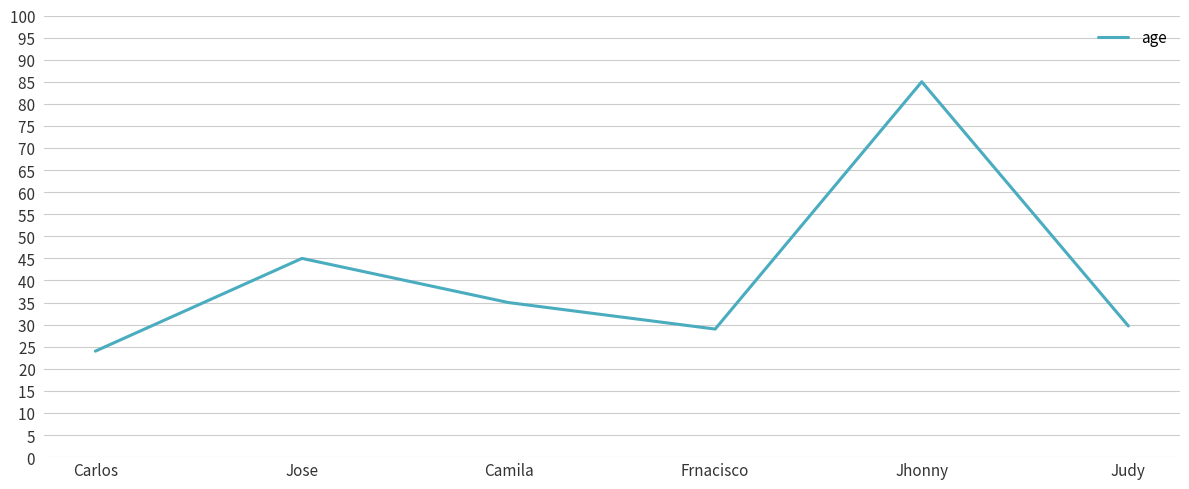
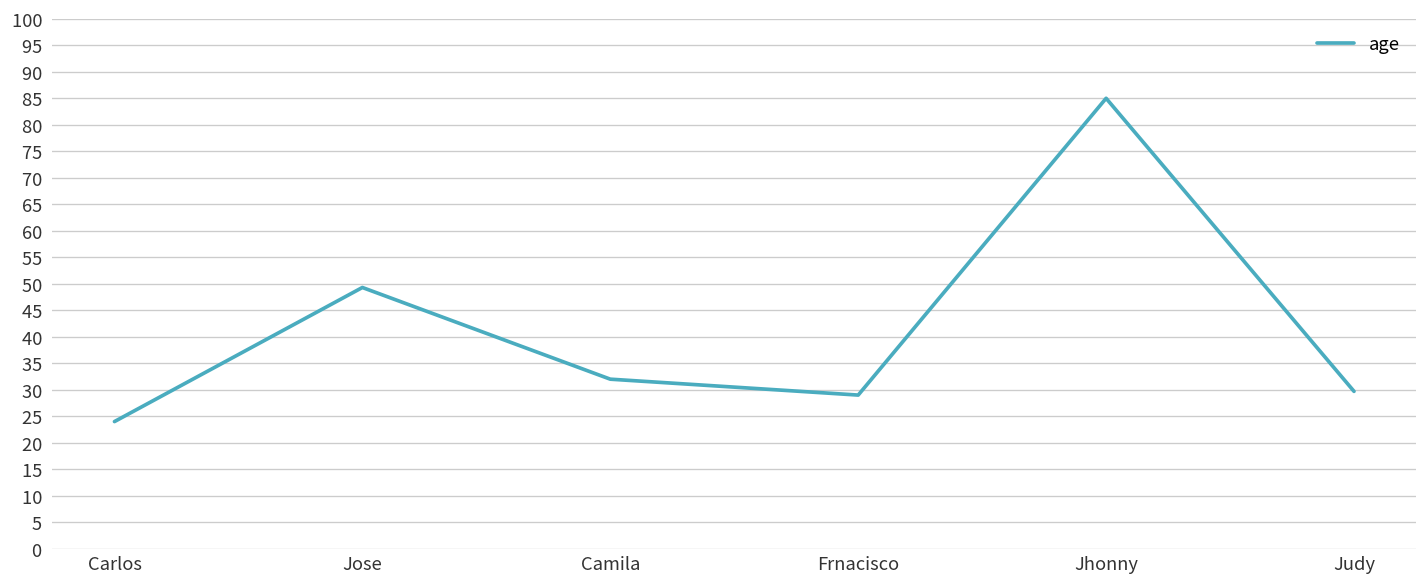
Jose: 45 -> 49
Camila: 35 -> 32
